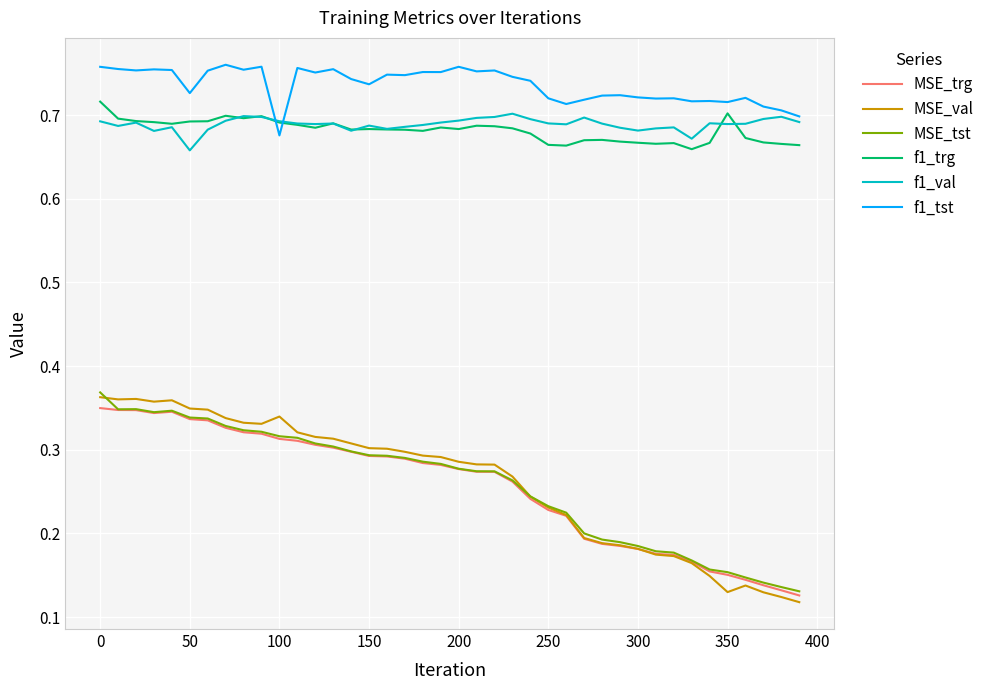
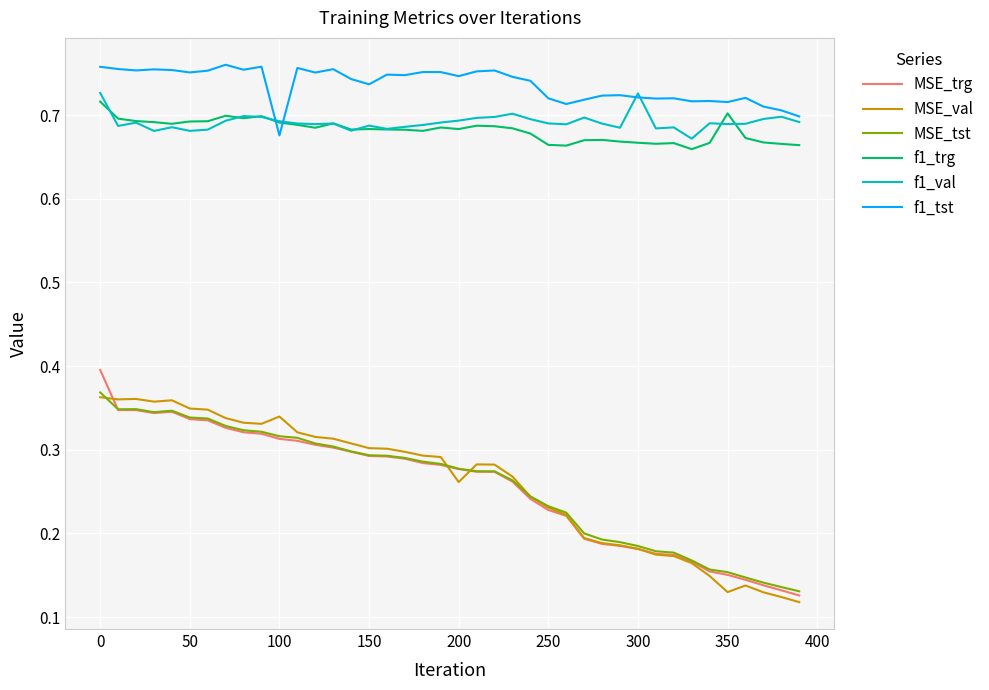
MSE_trg, 0: 0.35 -> 0.40
f1_val, 0: 0.69 -> 0.73
f1_val, 50: 0.66 -> 0.68
f1_tst, 50: 0.73 -> 0.75
MSE_val, 200: 0.29 -> 0.26
f1_tst, 200: 0.76 -> 0.75
f1_val, 300: 0.68 -> 0.73
